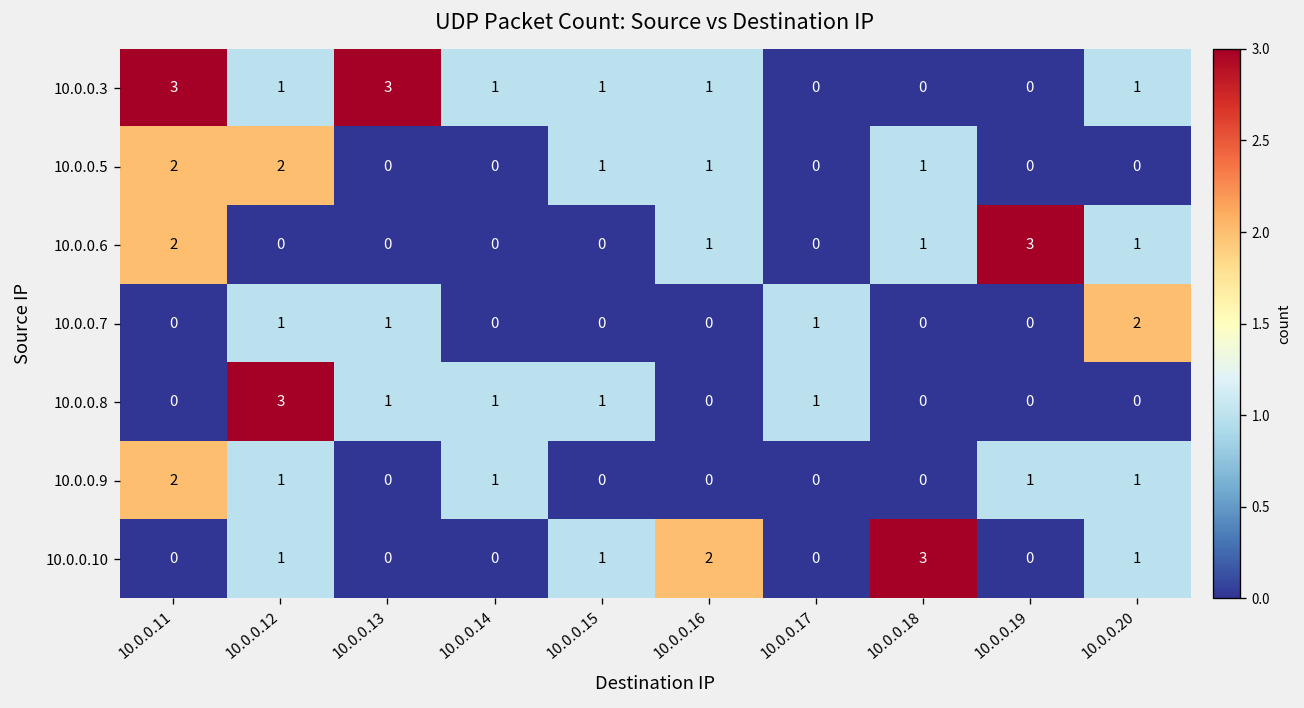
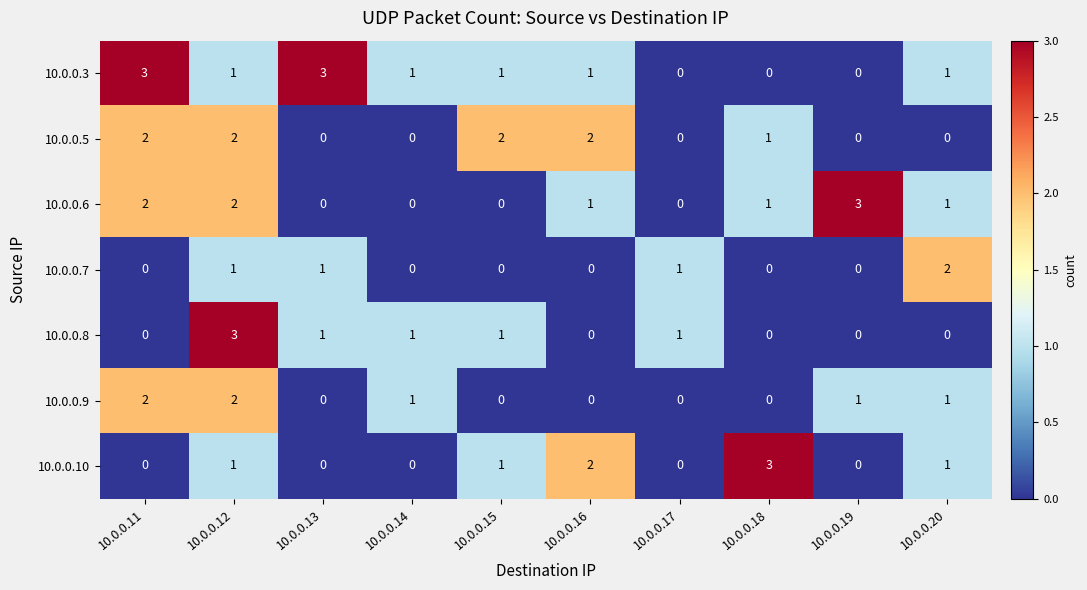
10.0.0.5, 10.0.0.15: 1 -> 2
10.0.0.5, 10.0.0.16: 1 -> 2
10.0.0.6, 10.0.0.12: 0 -> 2
10.0.0.9, 10.0.0.12: 1 -> 2
